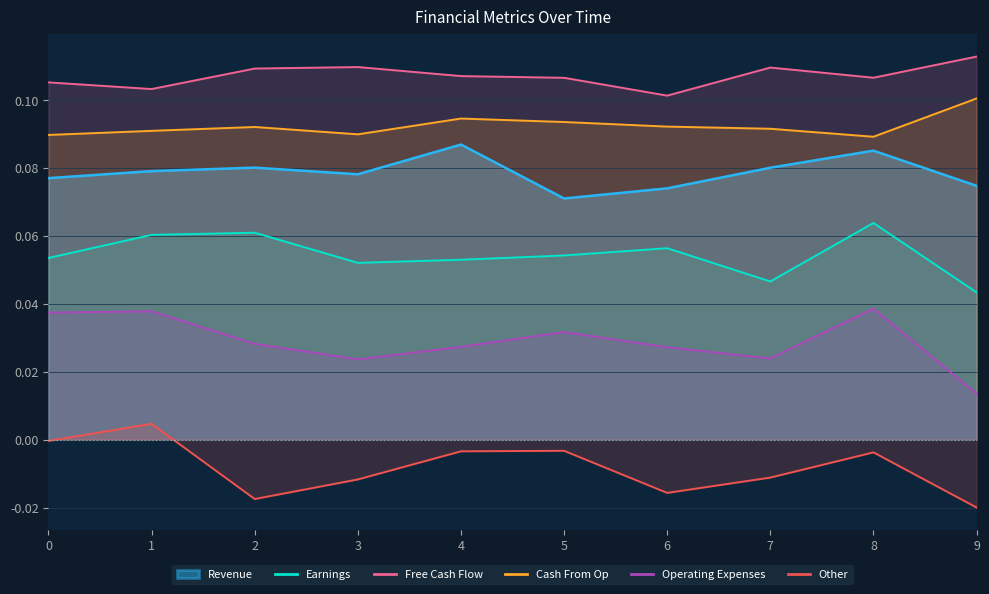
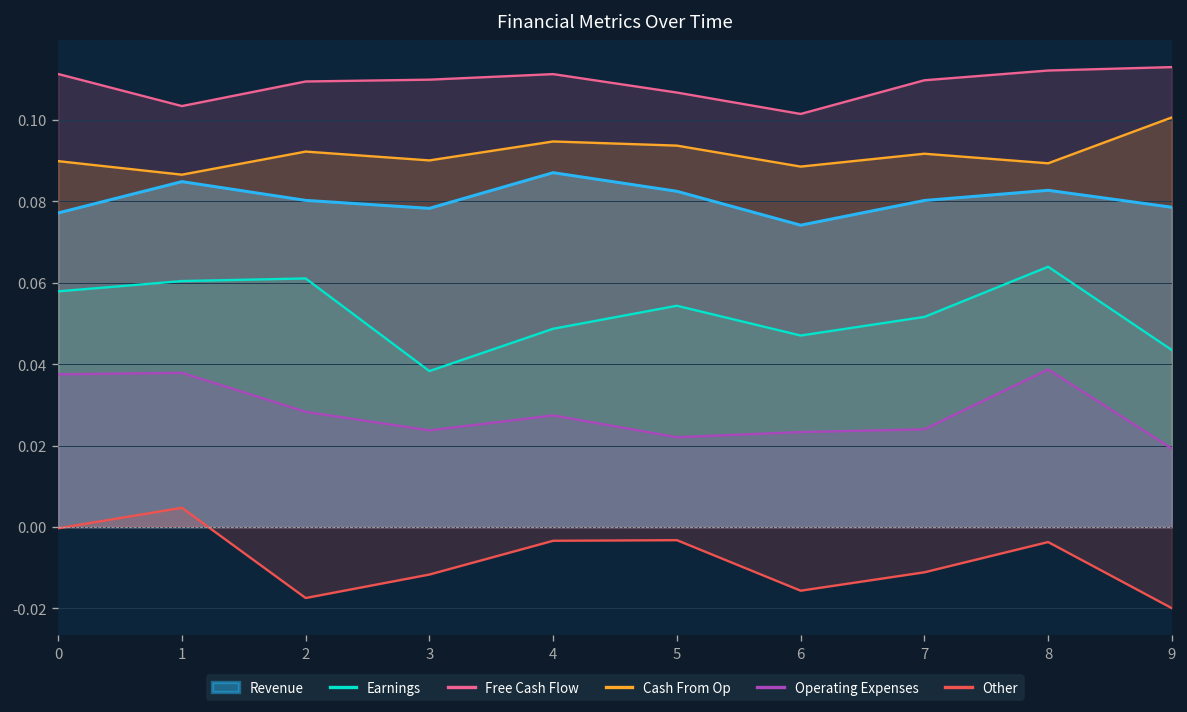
Earnings, 0: 0.054 -> 0.058
Free Cash Flow, 0: 0.105 -> 0.111
Revenue, 1: 0.079 -> 0.085
Cash From Op, 1: 0.091 -> 0.087
Earnings, 3: 0.052 -> 0.038
Earnings, 4: 0.053 -> 0.049
Free Cash Flow, 4: 0.107 -> 0.111
Revenue, 5: 0.071 -> 0.082
Operating Expenses, 5: 0.032 -> 0.022
Earnings, 6: 0.056 -> 0.047
Cash From Op, 6: 0.092 -> 0.089
Operating Expenses, 6: 0.027 -> 0.023
Earnings, 7: 0.047 -> 0.052
Revenue, 8: 0.085 -> 0.083
Free Cash Flow, 8: 0.107 -> 0.112
Revenue, 9: 0.075 -> 0.079
Operating Expenses, 9: 0.014 -> 0.019
